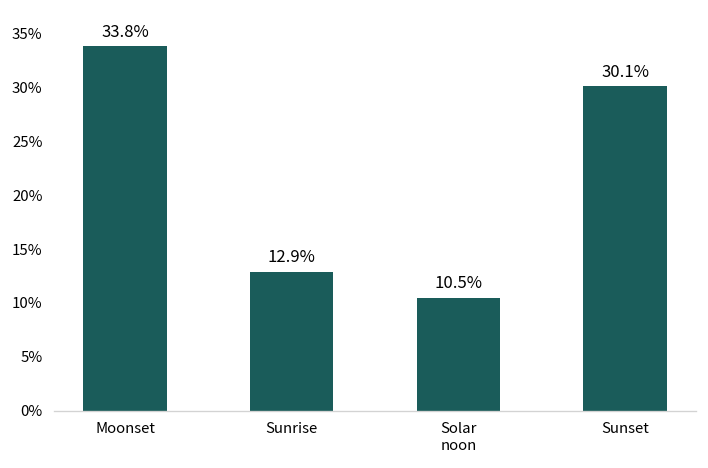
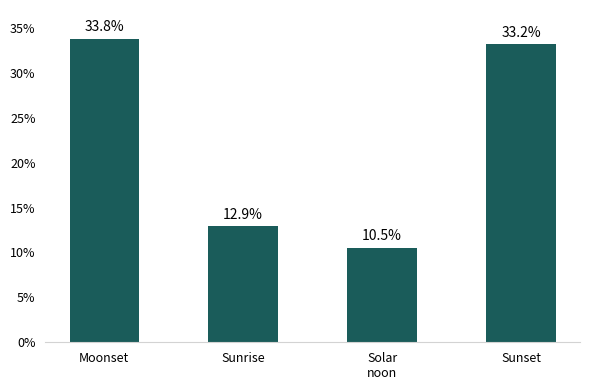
Sunset: 30.1% -> 33.2%
